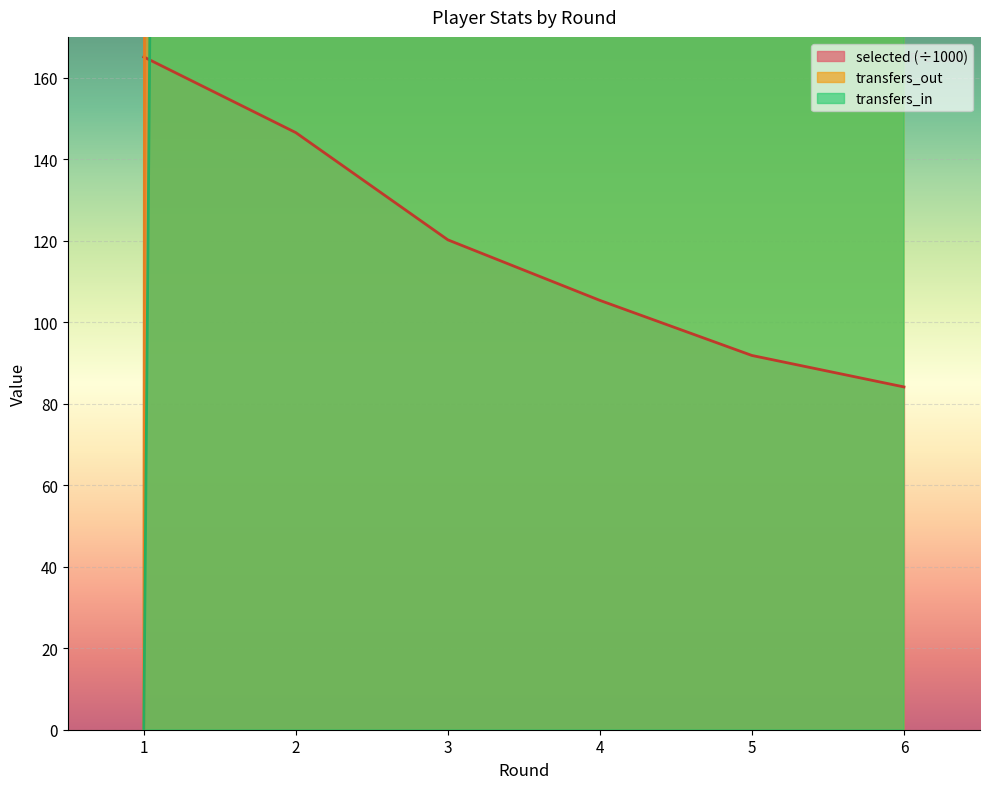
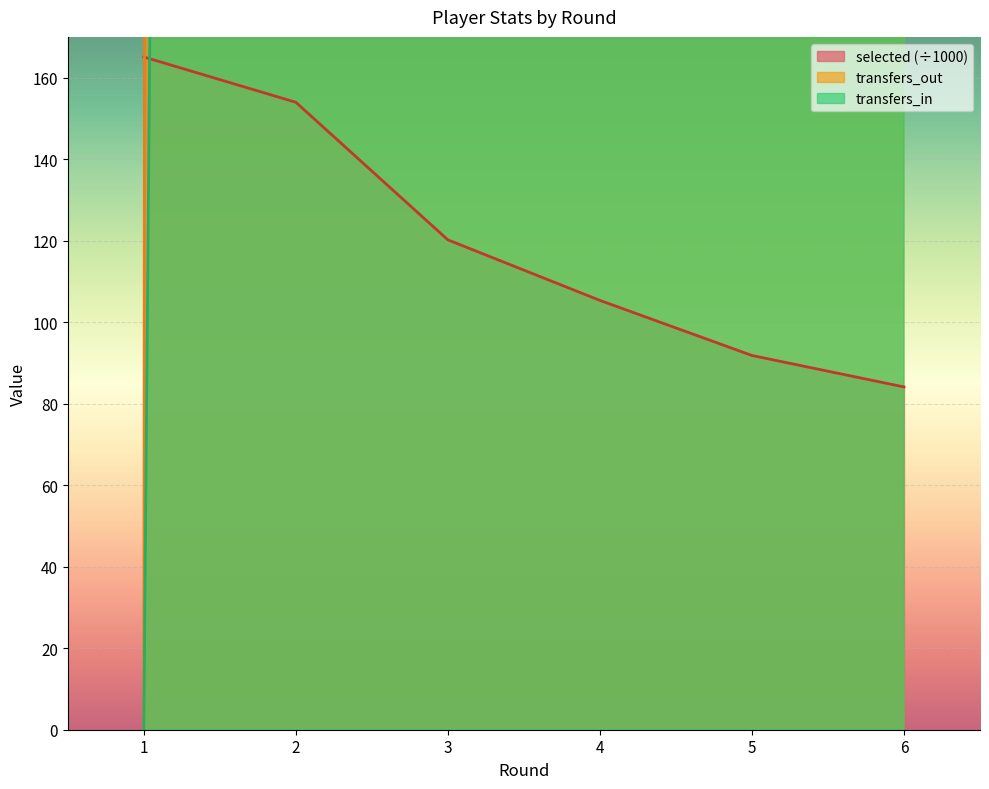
selected (÷1000), 2: 147 -> 154
